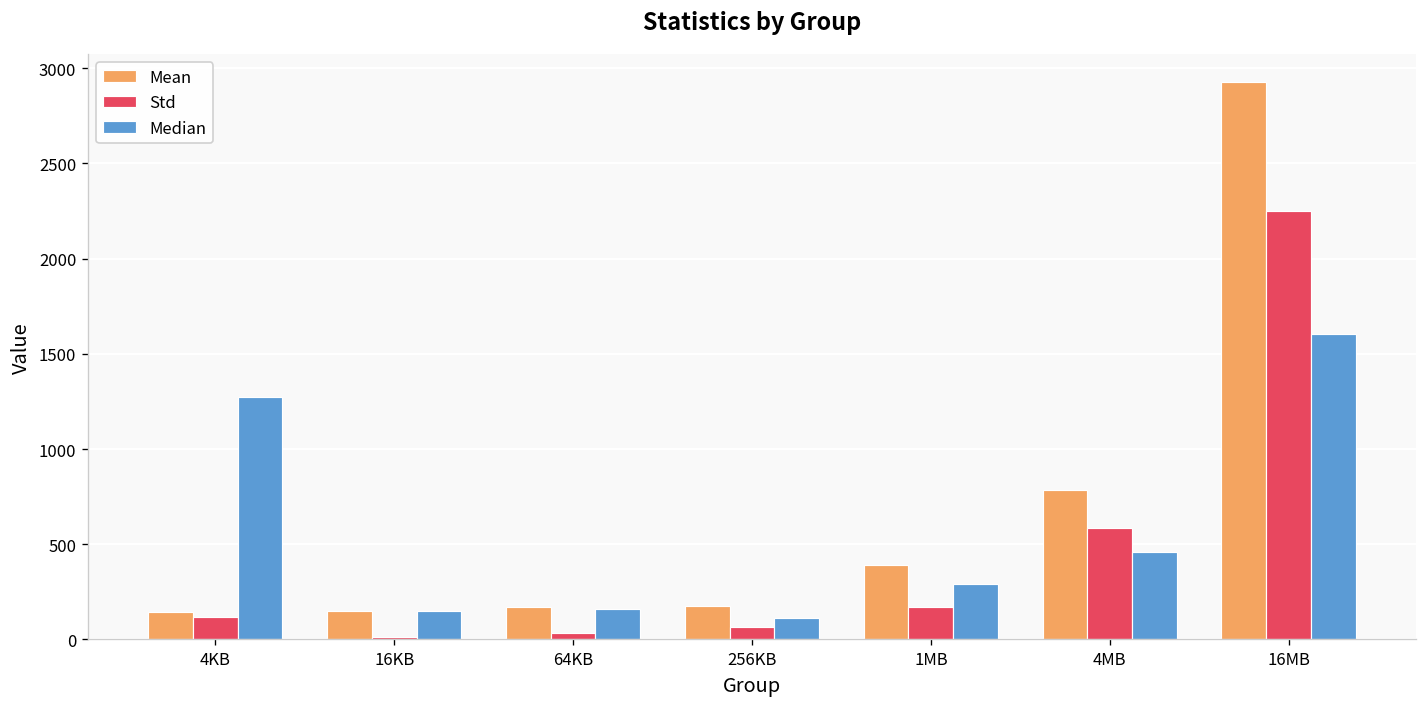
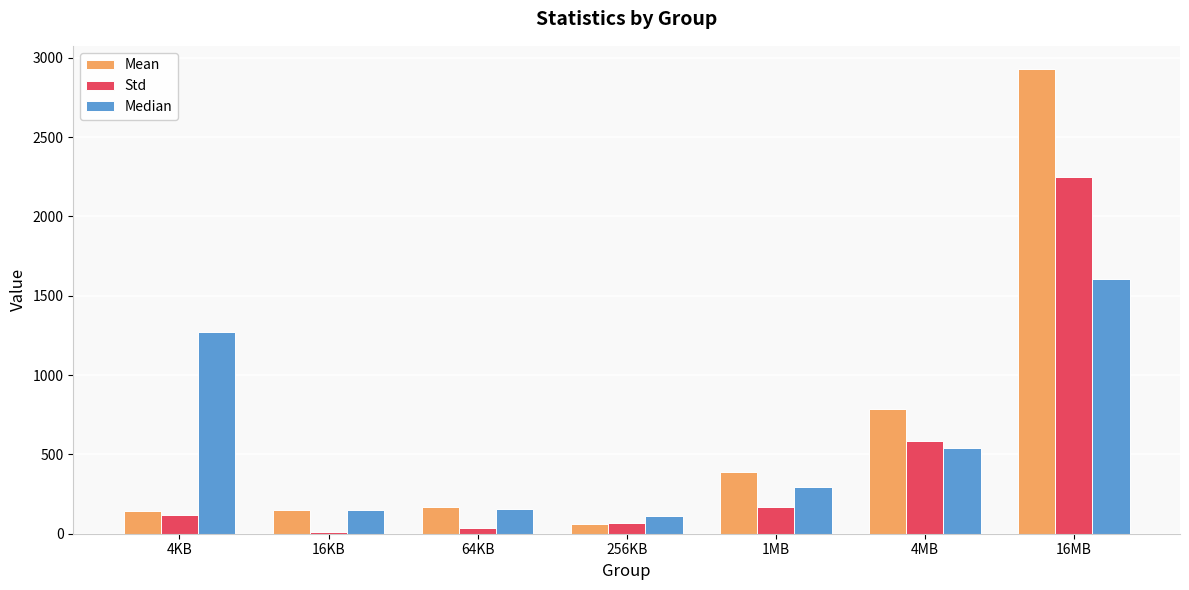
Mean, 256KB: 180 -> 60
Median, 4MB: 460 -> 540
